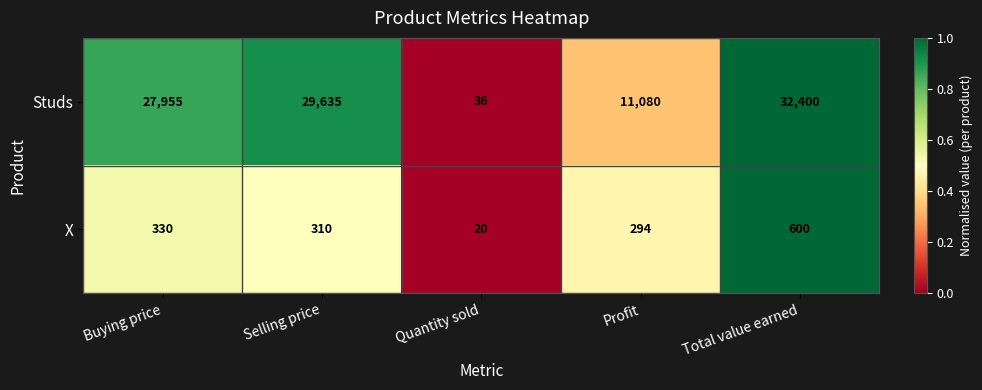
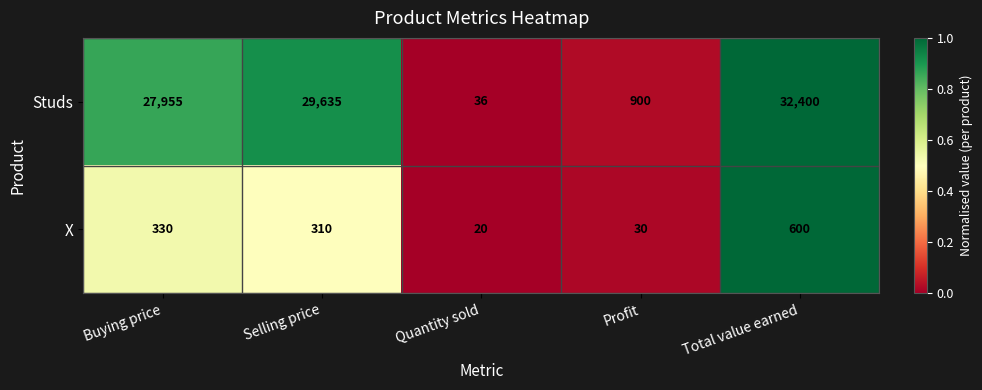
Studs, Profit: 11,080 -> 900
X, Profit: 294 -> 30
